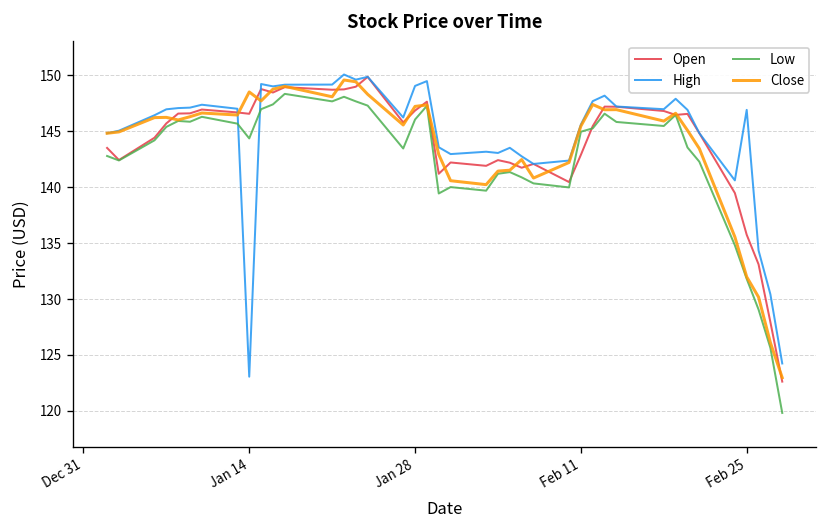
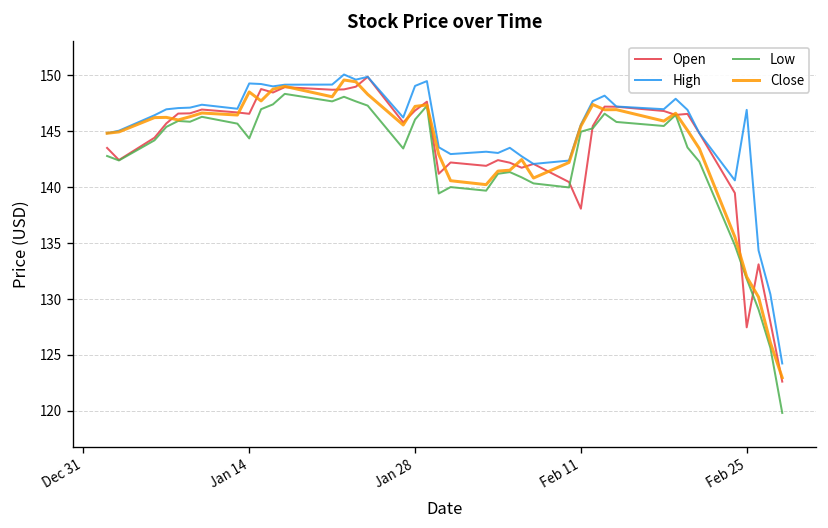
High, Jan 14: 123 -> 149
Open, Feb 11: 143 -> 138
Open, Feb 25: 136 -> 127
